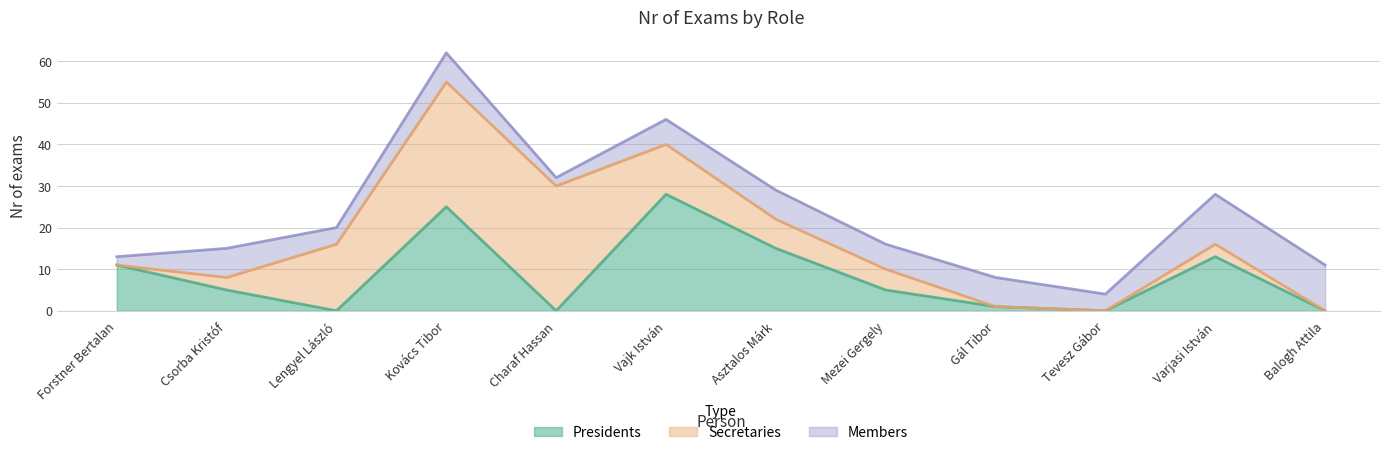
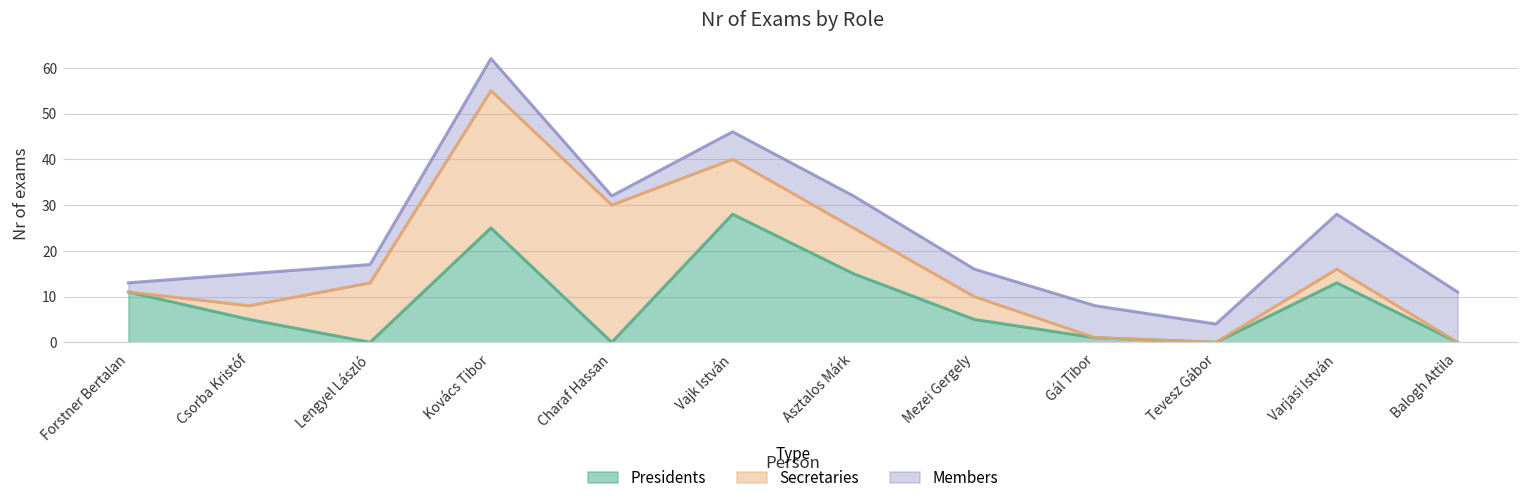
Secretaries, Lengyel László: 16 -> 13
Secretaries, Asztalos Márk: 7 -> 10
